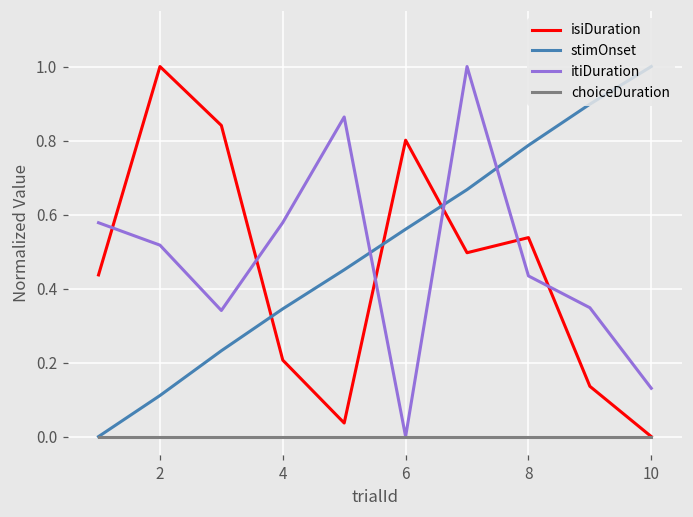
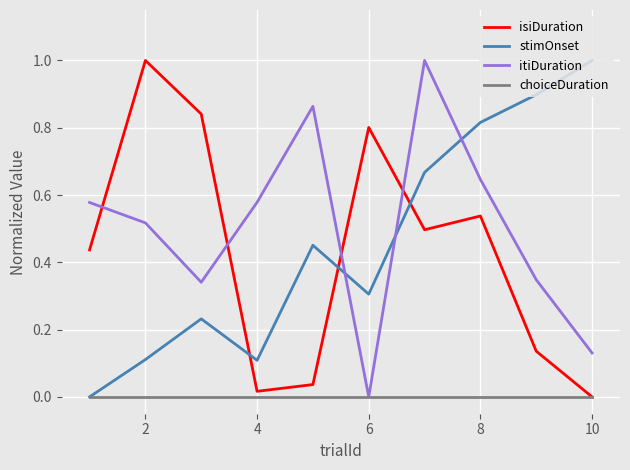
isiDuration, 4: 0.21 -> 0.02
stimOnset, 4: 0.35 -> 0.11
stimOnset, 6: 0.56 -> 0.31
stimOnset, 8: 0.79 -> 0.82
itiDuration, 8: 0.43 -> 0.65
